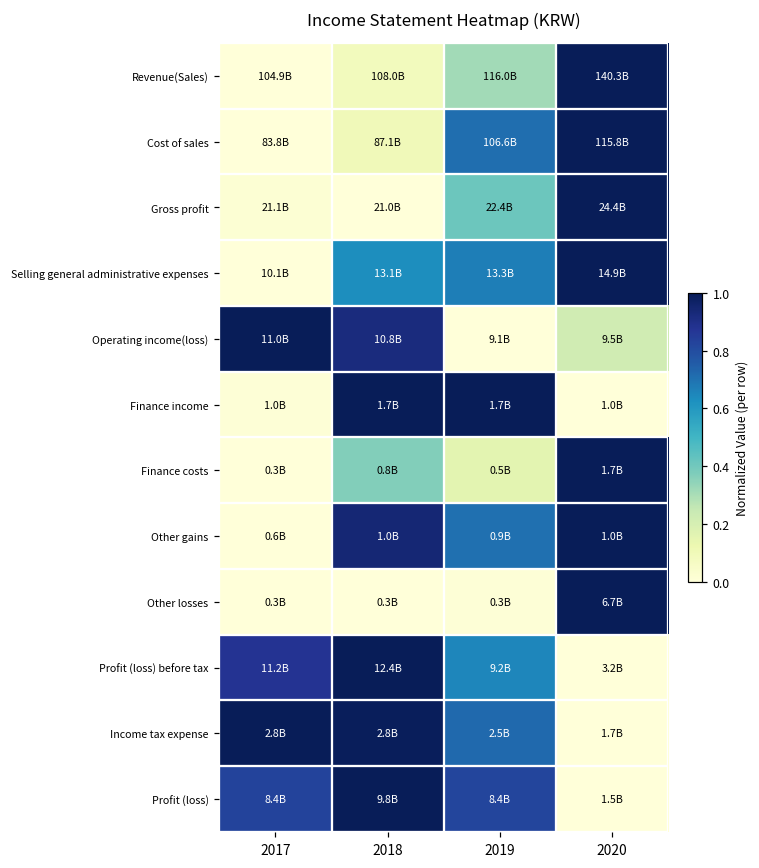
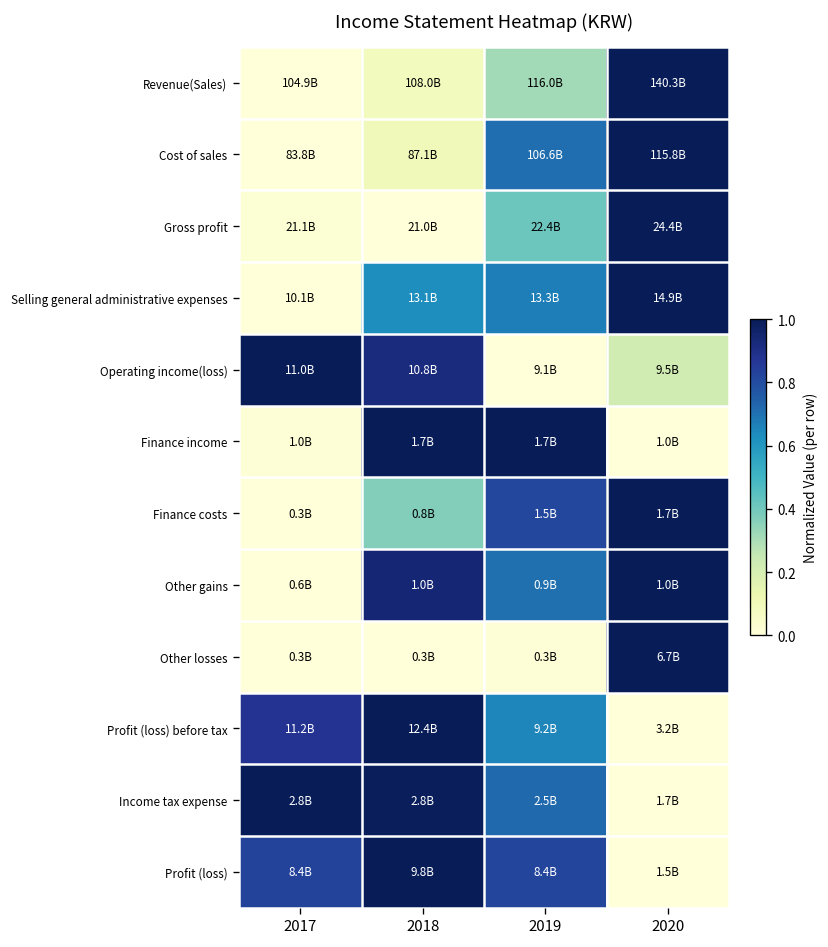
Finance costs, 2019: 0.5B -> 1.5B
